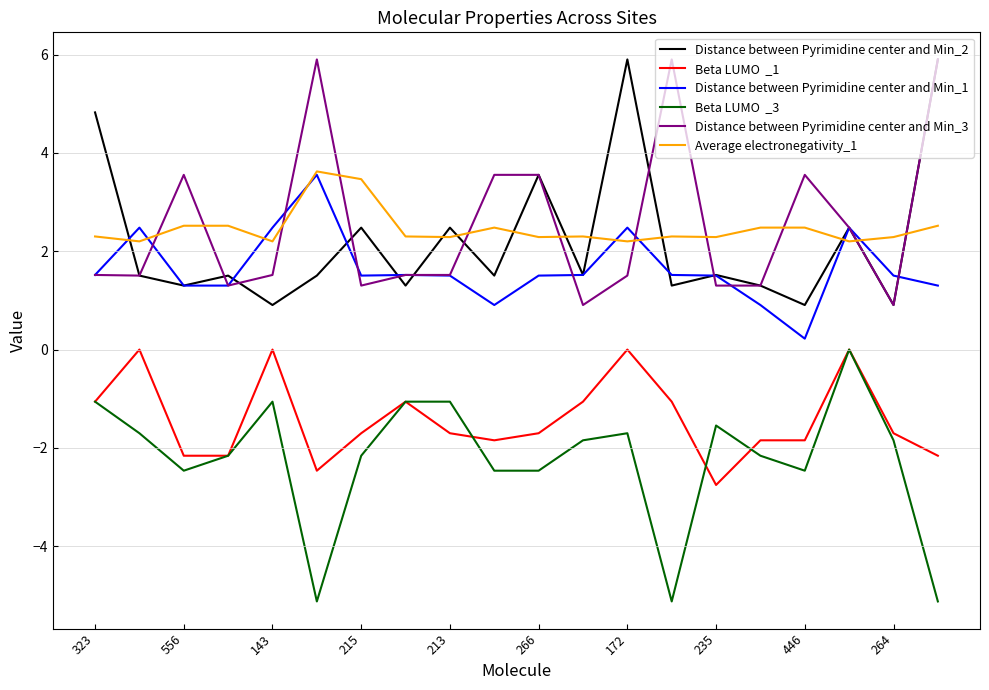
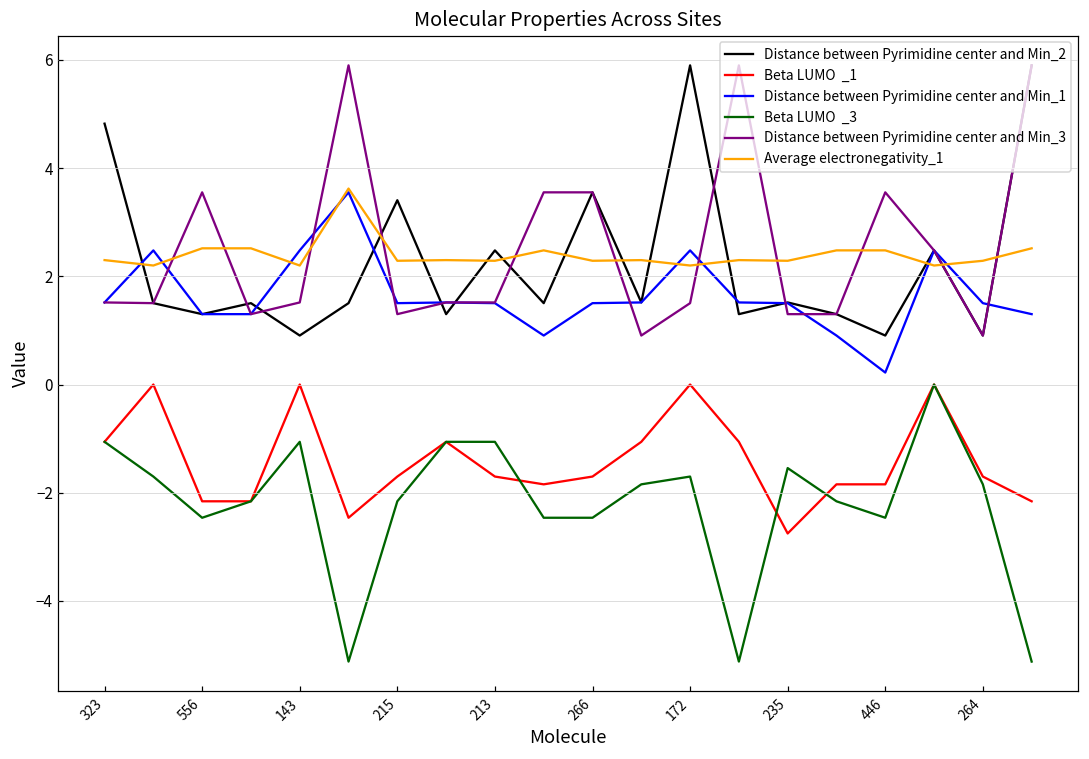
Distance between Pyrimidine center and Min_2, 215: 2.5 -> 3.4
Average electronegativity_1, 215: 3.5 -> 2.3
